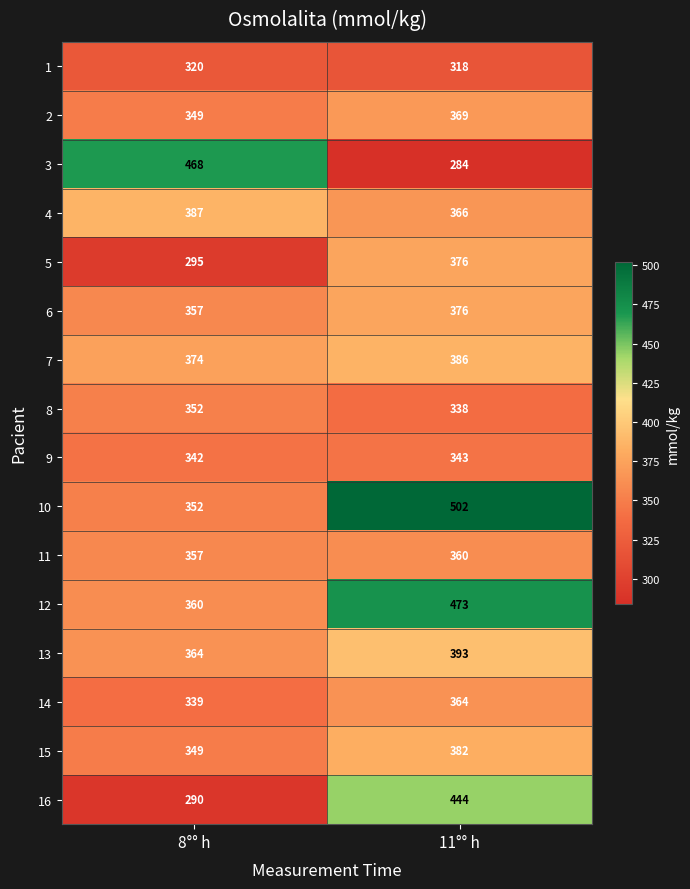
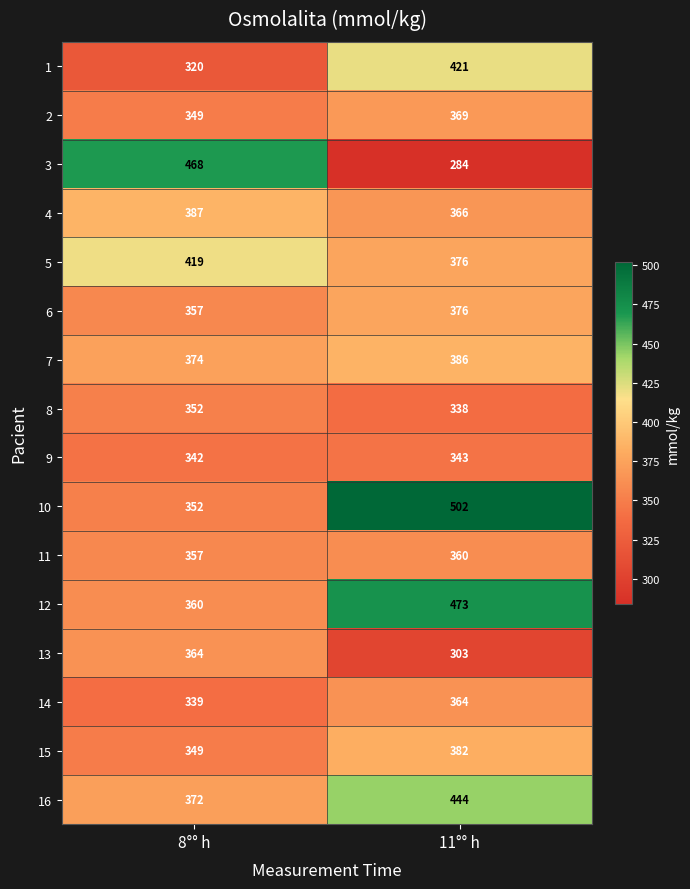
1, 11°° h: 318 -> 421
5, 8°° h: 295 -> 419
13, 11°° h: 393 -> 303
16, 8°° h: 290 -> 372
